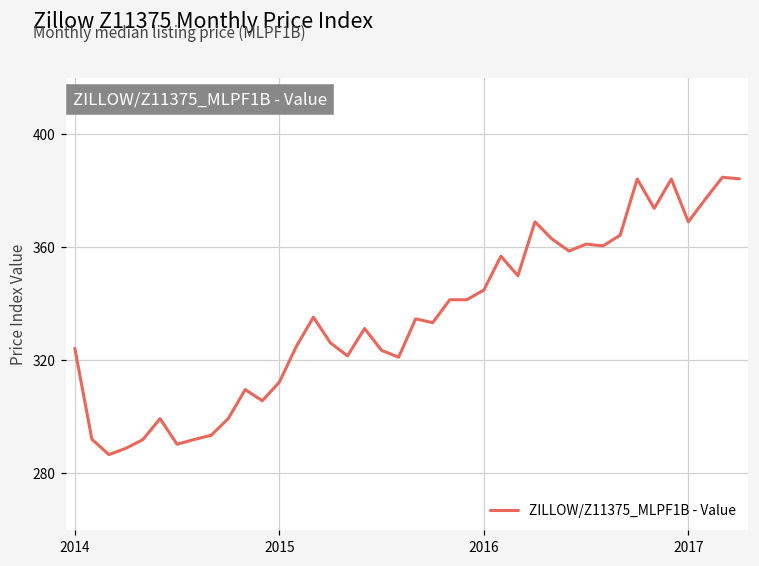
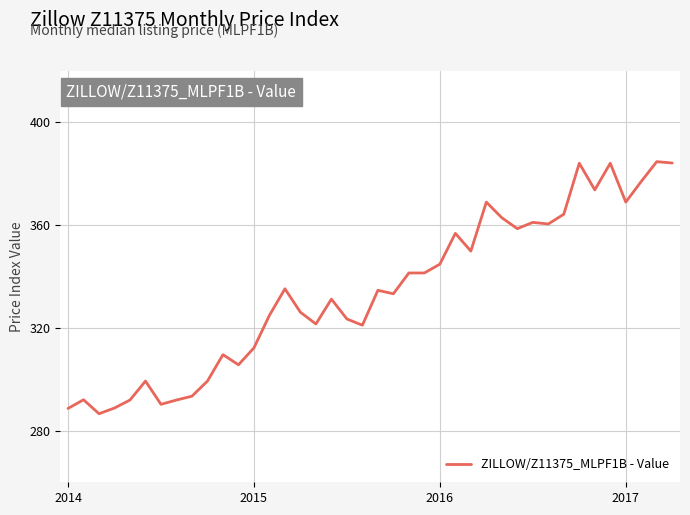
2014: 324 -> 289
